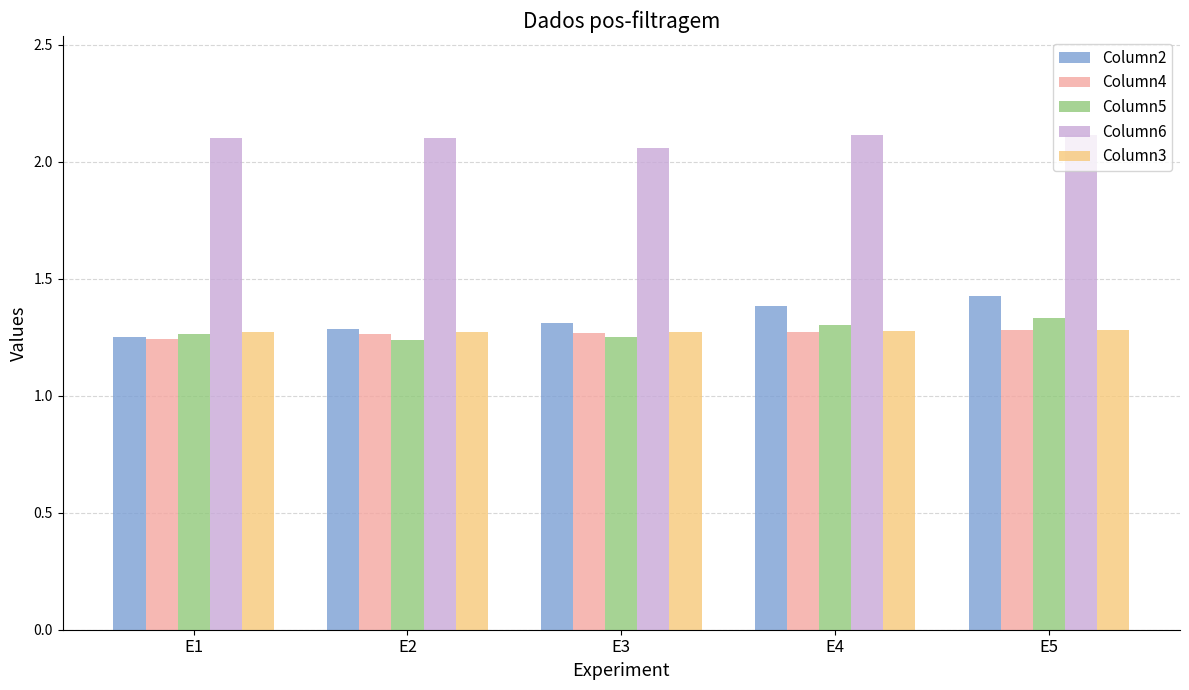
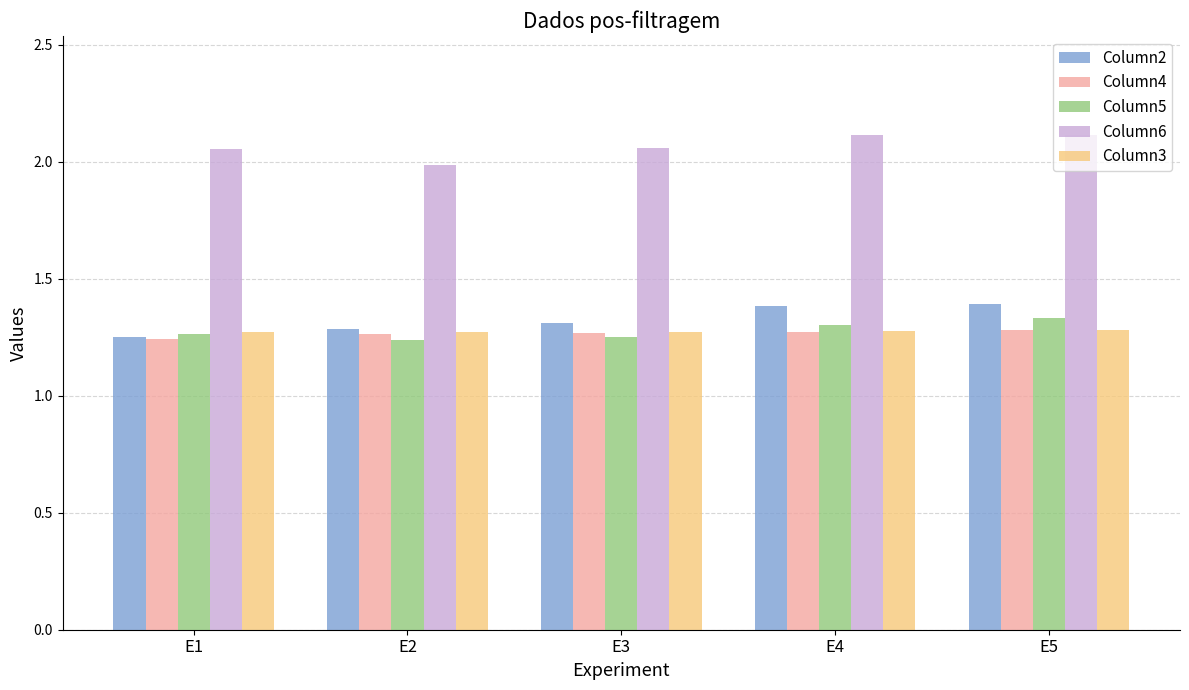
Column6, E1: 2.10 -> 2.05
Column6, E2: 2.10 -> 1.99
Column2, E5: 1.42 -> 1.39
